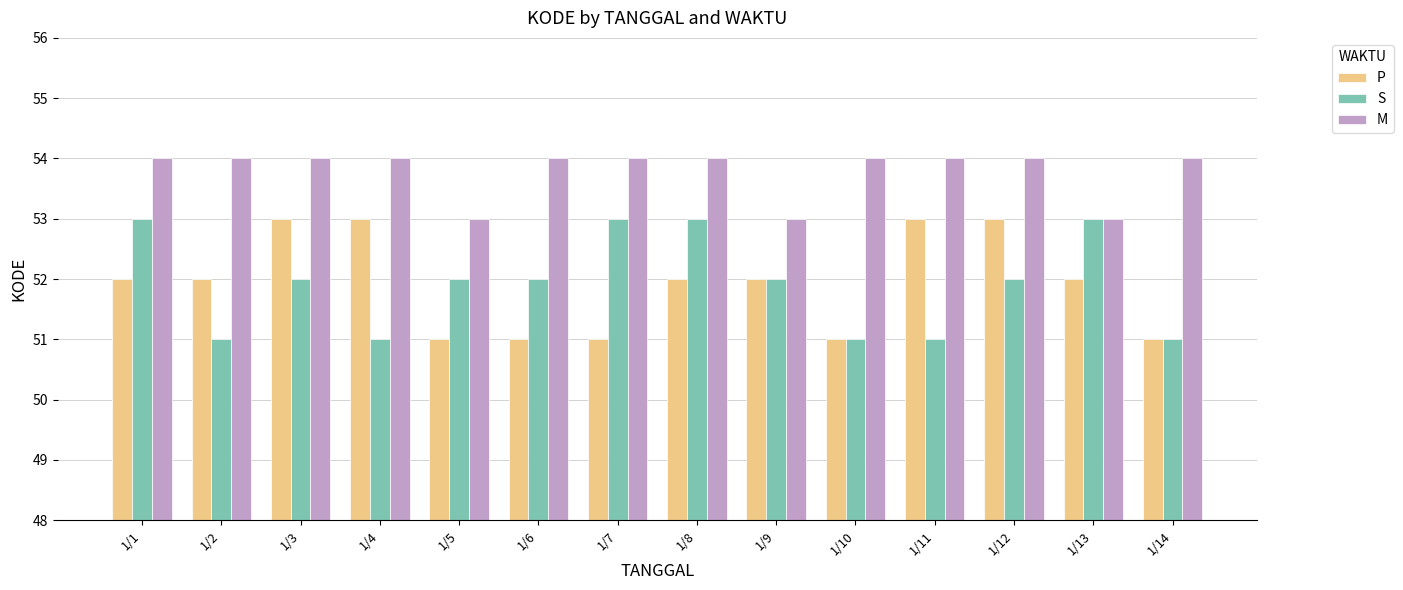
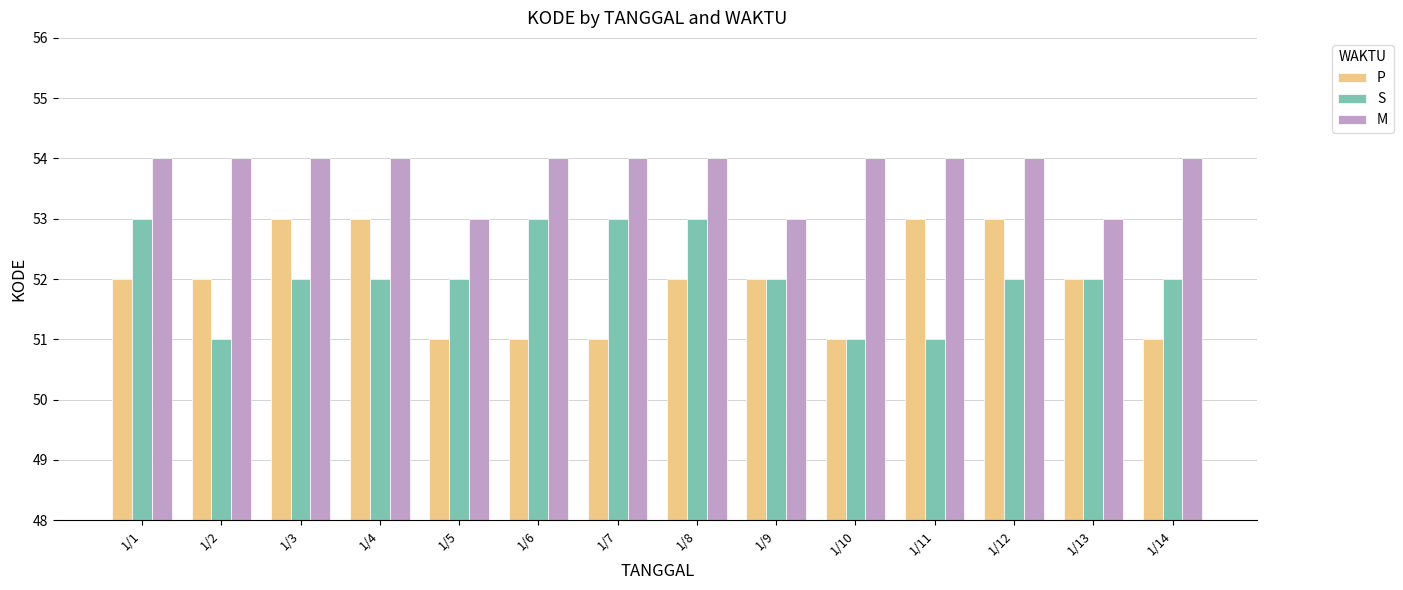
S, 1/4: 51 -> 52
S, 1/6: 52 -> 53
S, 1/13: 53 -> 52
S, 1/14: 51 -> 52
